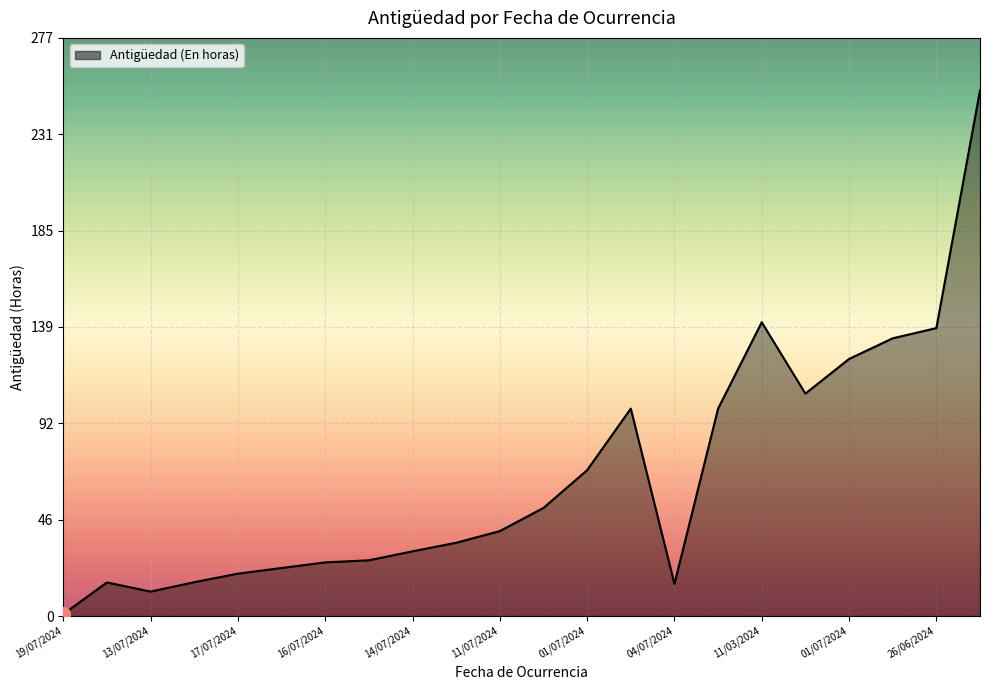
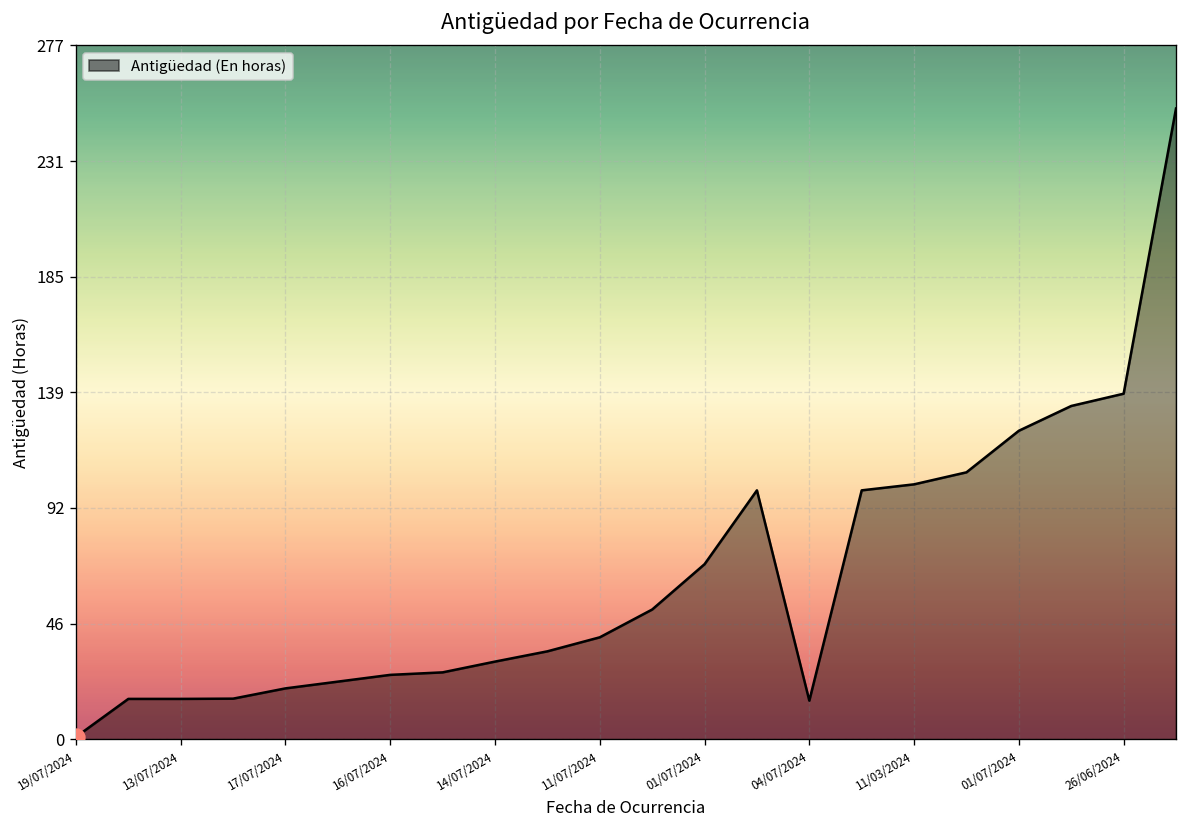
Antigüedad (En horas), 13/07/2024: 12 -> 16
Antigüedad (En horas), 11/03/2024: 141 -> 102
